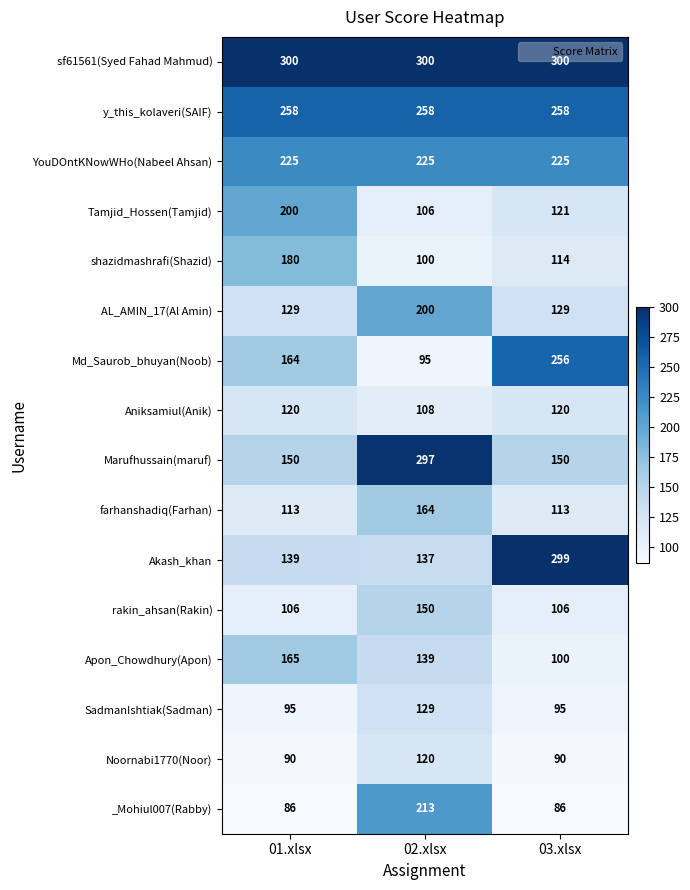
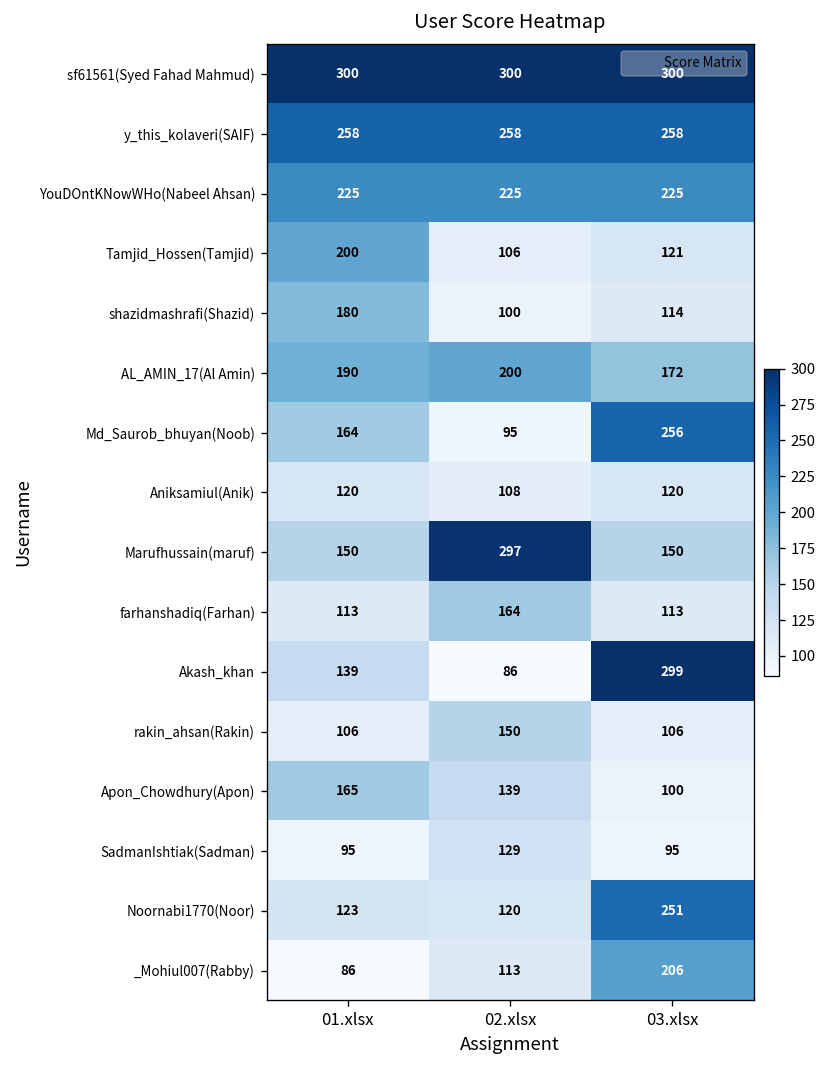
AL_AMIN_17(Al Amin), 01.xlsx: 129 -> 190
AL_AMIN_17(Al Amin), 03.xlsx: 129 -> 172
Akash_khan, 02.xlsx: 137 -> 86
Noornabi1770(Noor), 01.xlsx: 90 -> 123
Noornabi1770(Noor), 03.xlsx: 90 -> 251
_Mohiul007(Rabby), 02.xlsx: 213 -> 113
_Mohiul007(Rabby), 03.xlsx: 86 -> 206
